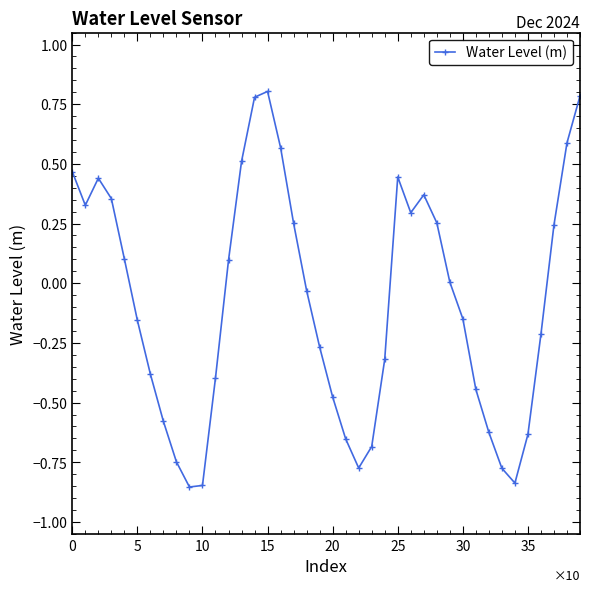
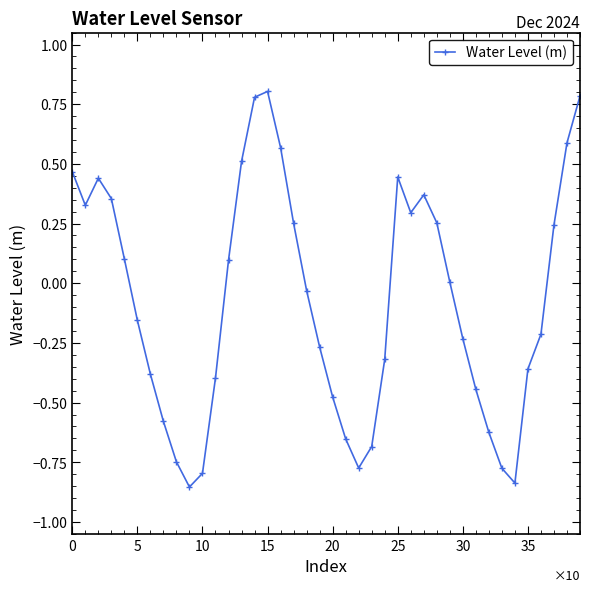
10: -0.85 -> -0.80
30: -0.15 -> -0.23
35: -0.63 -> -0.36
